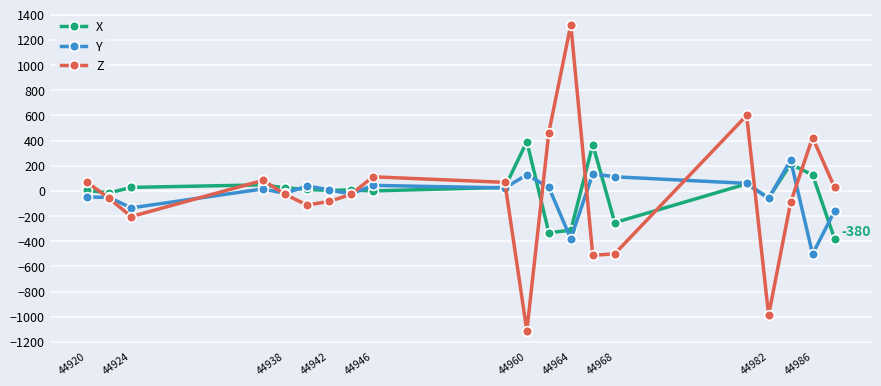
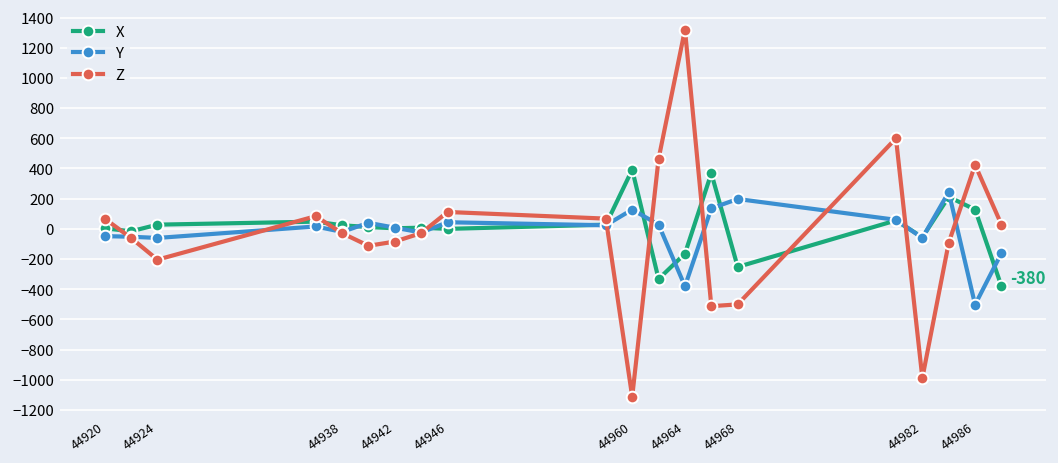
Y, 44924: -140 -> -60
X, 44964: -310 -> -160
Y, 44968: 110 -> 200
